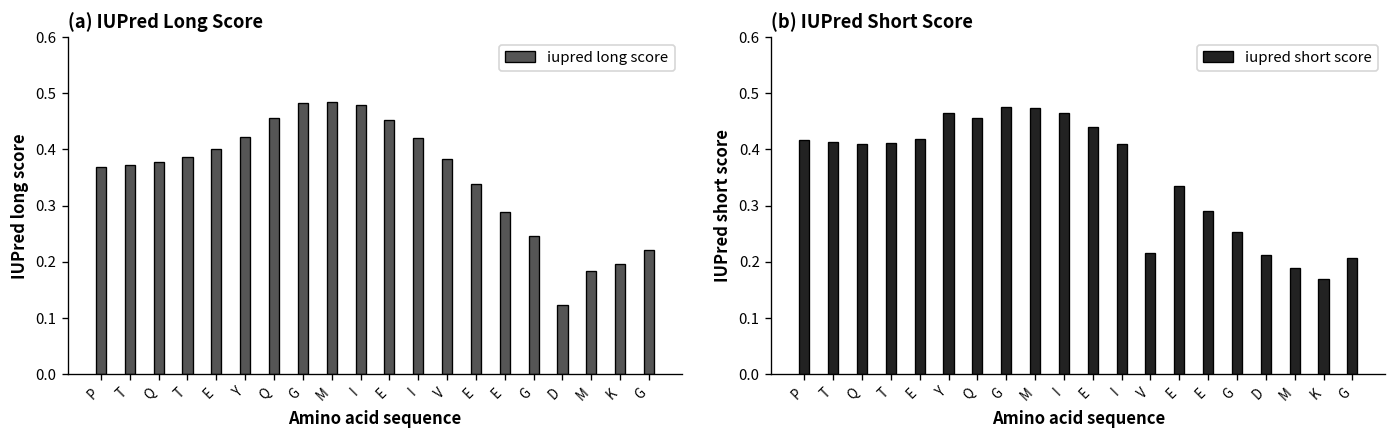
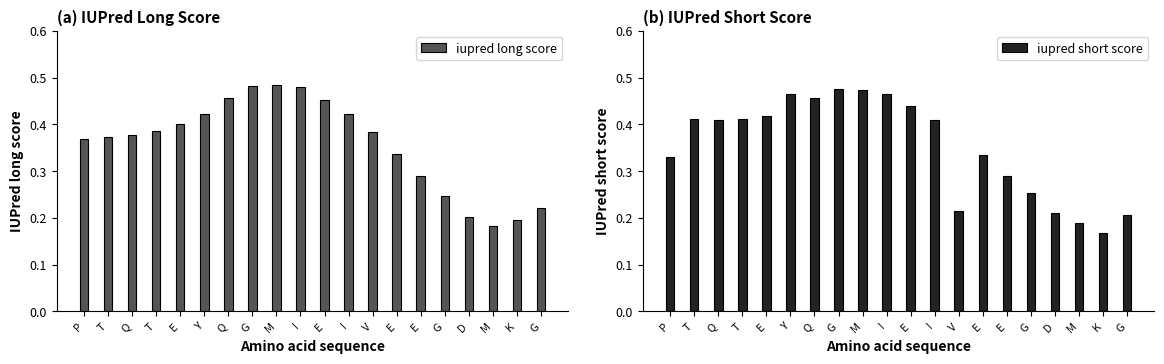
(a) IUPred Long Score, D: 0.12 -> 0.20
(b) IUPred Short Score, P: 0.42 -> 0.33
